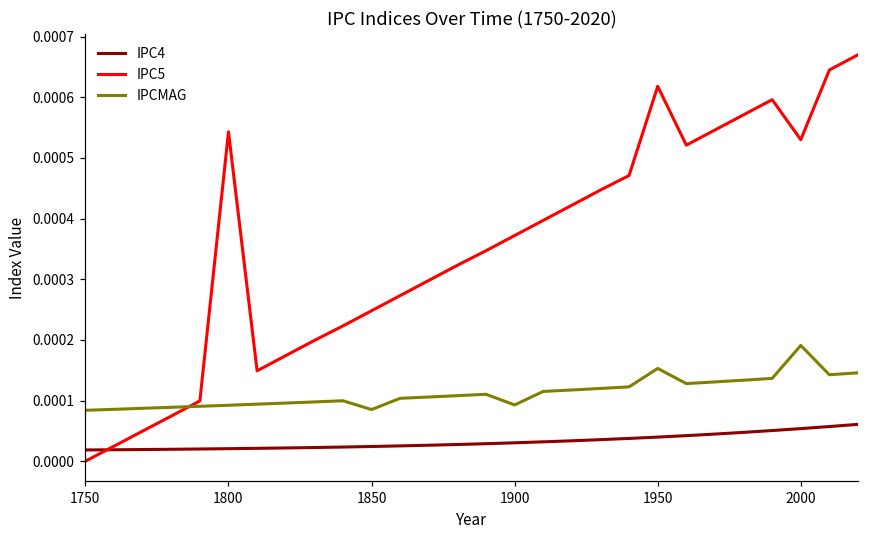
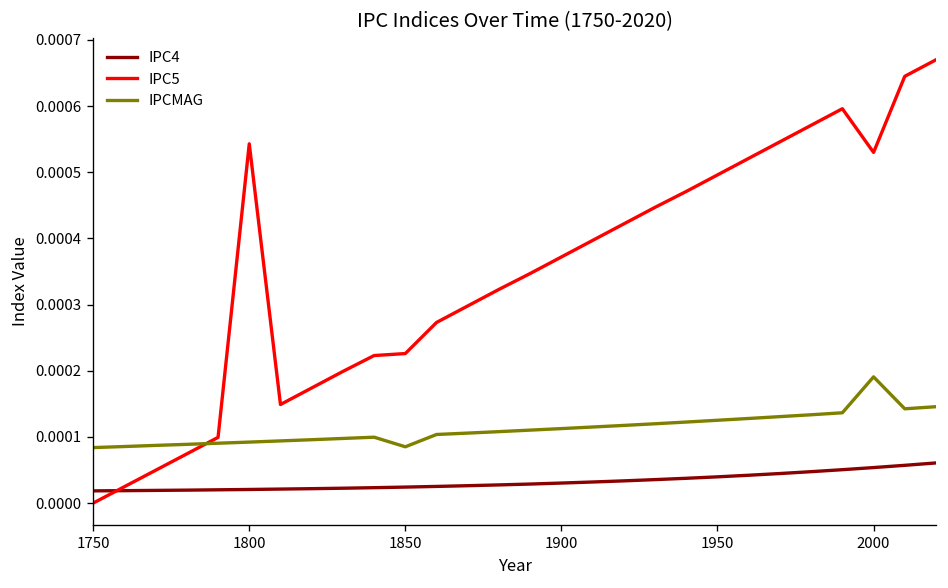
IPC5, 1850: 0.00025 -> 0.00023
IPCMAG, 1900: 0.00009 -> 0.00011
IPC5, 1950: 0.00062 -> 0.00050
IPCMAG, 1950: 0.00015 -> 0.00013
